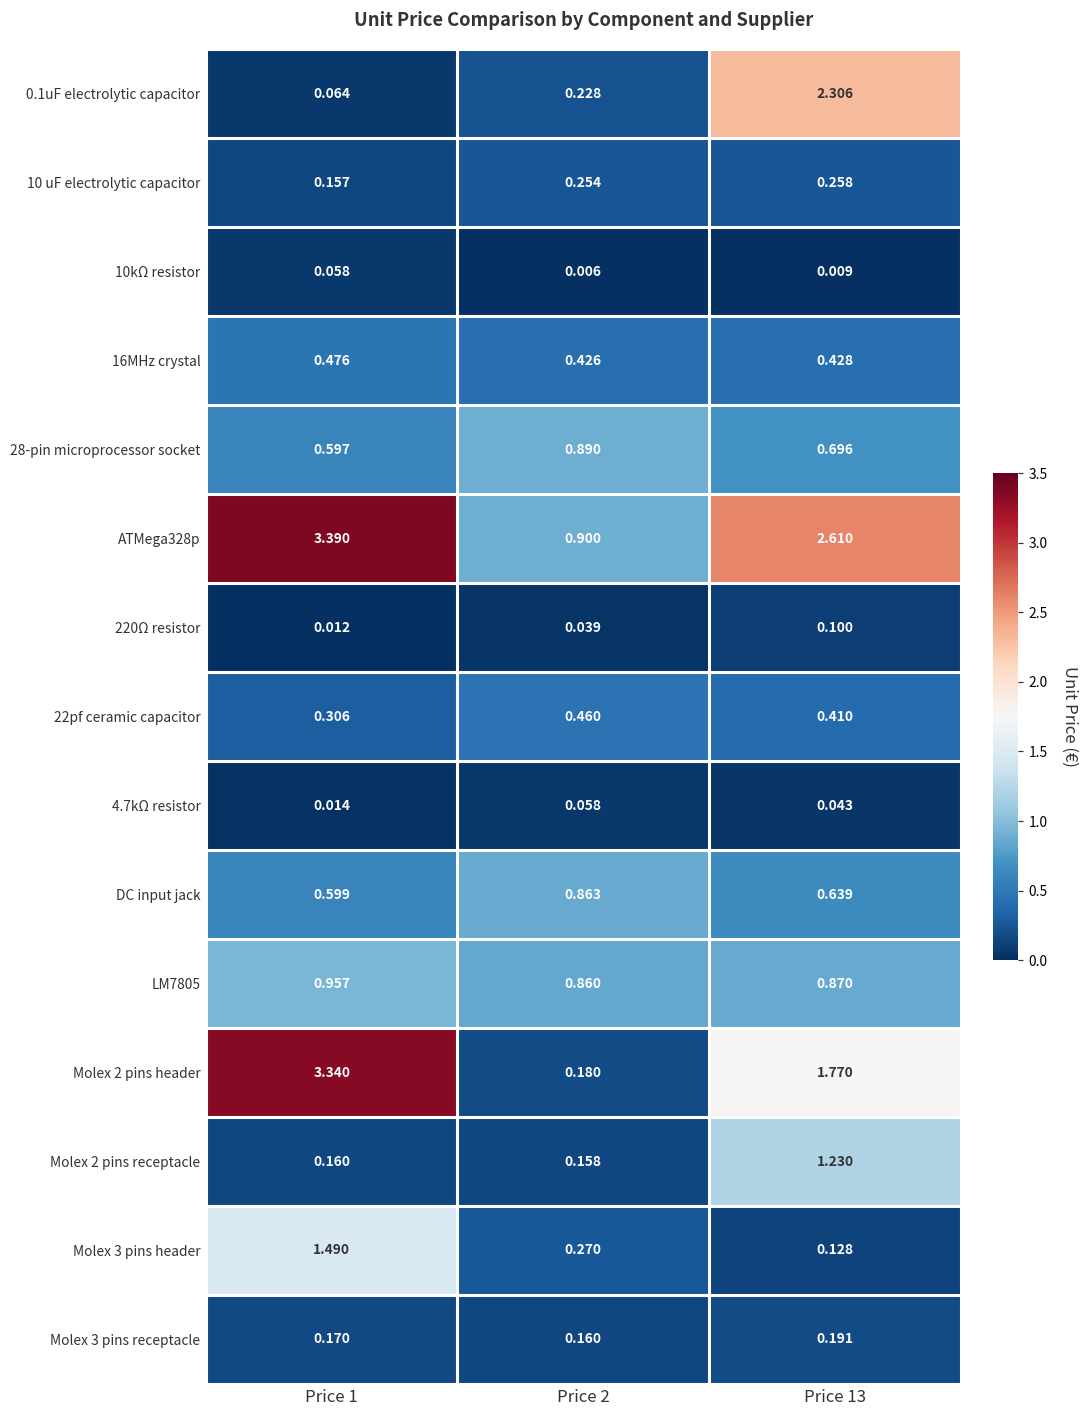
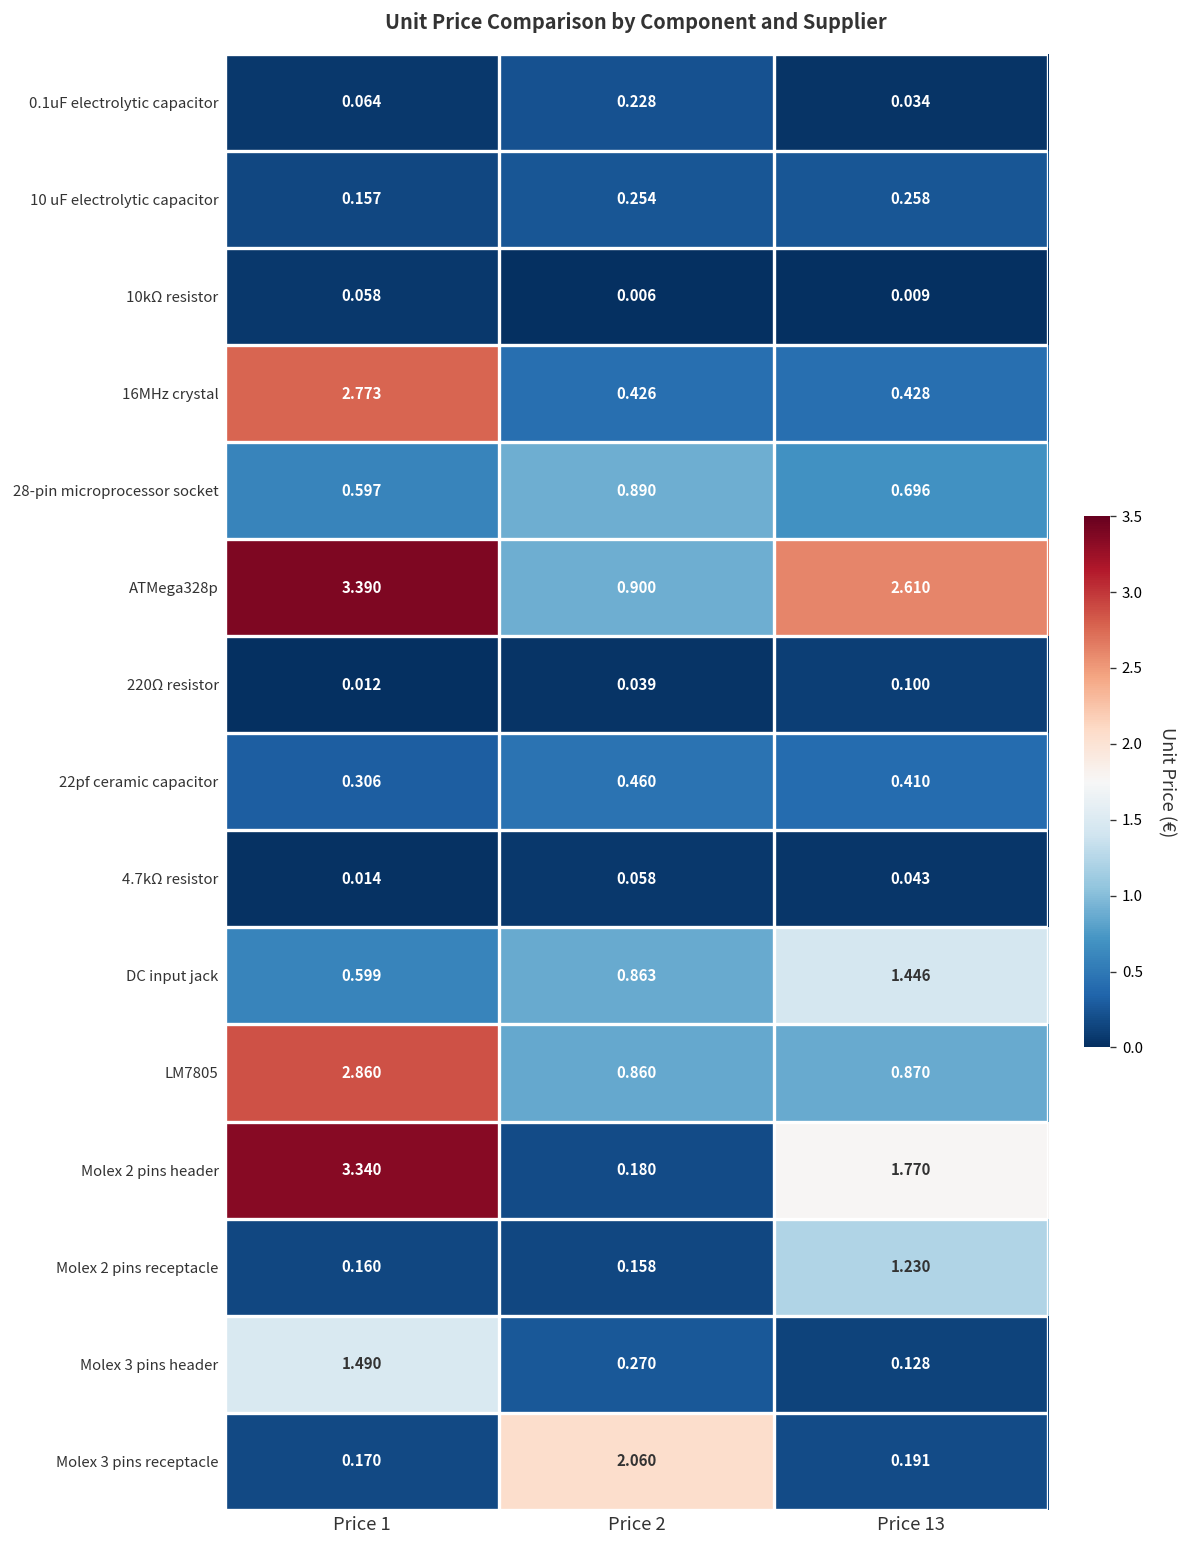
0.1uF electrolytic capacitor, Price 13: 2.306 -> 0.034
16MHz crystal, Price 1: 0.476 -> 2.773
DC input jack, Price 13: 0.639 -> 1.446
LM7805, Price 1: 0.957 -> 2.860
Molex 3 pins receptacle, Price 2: 0.160 -> 2.060
